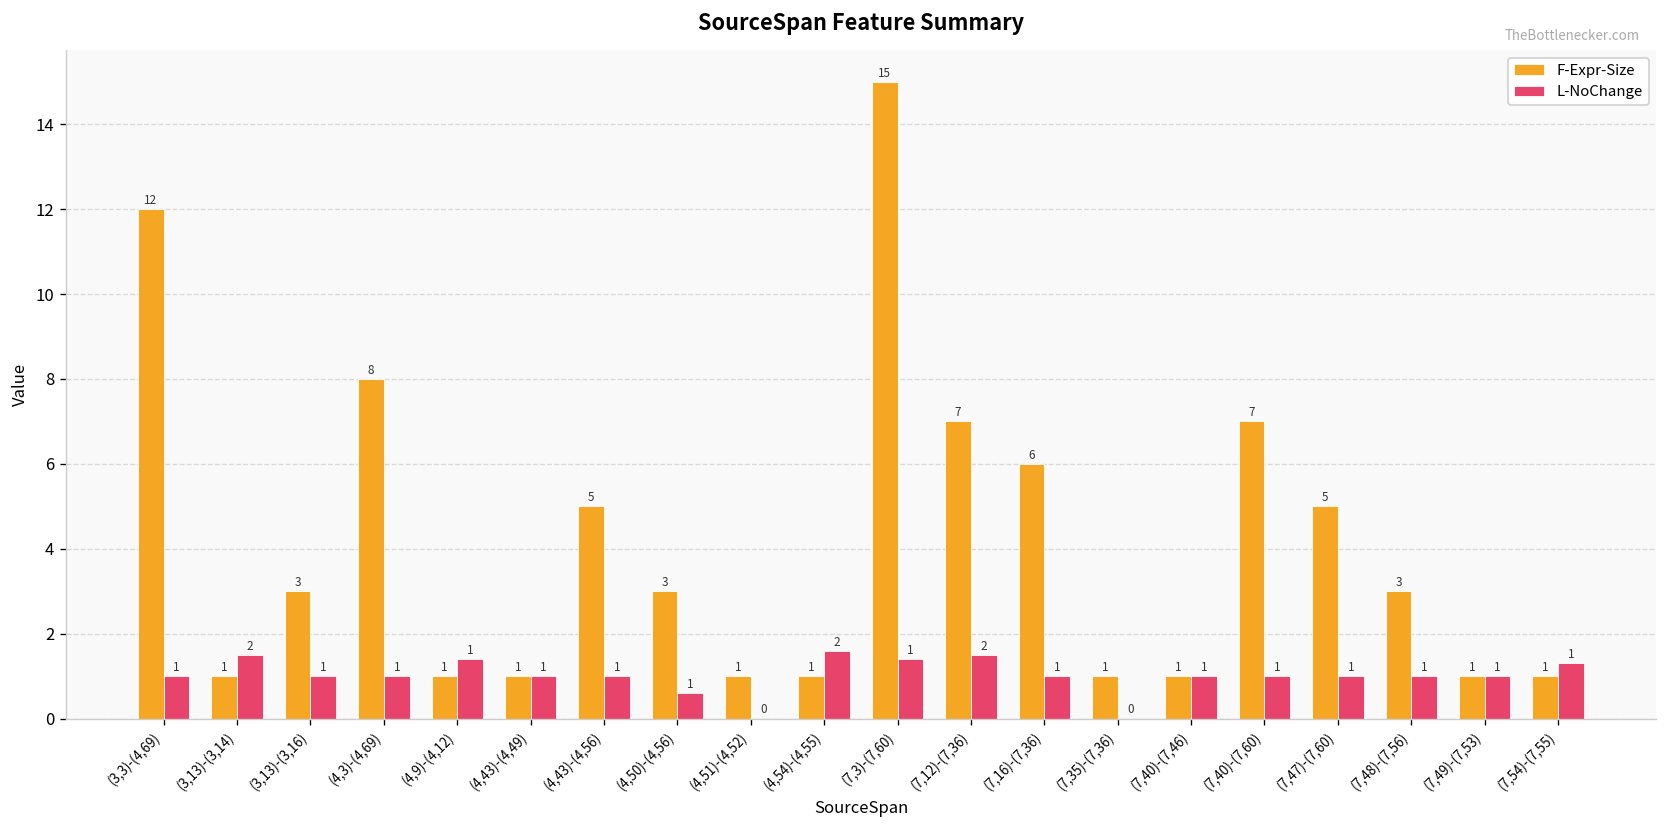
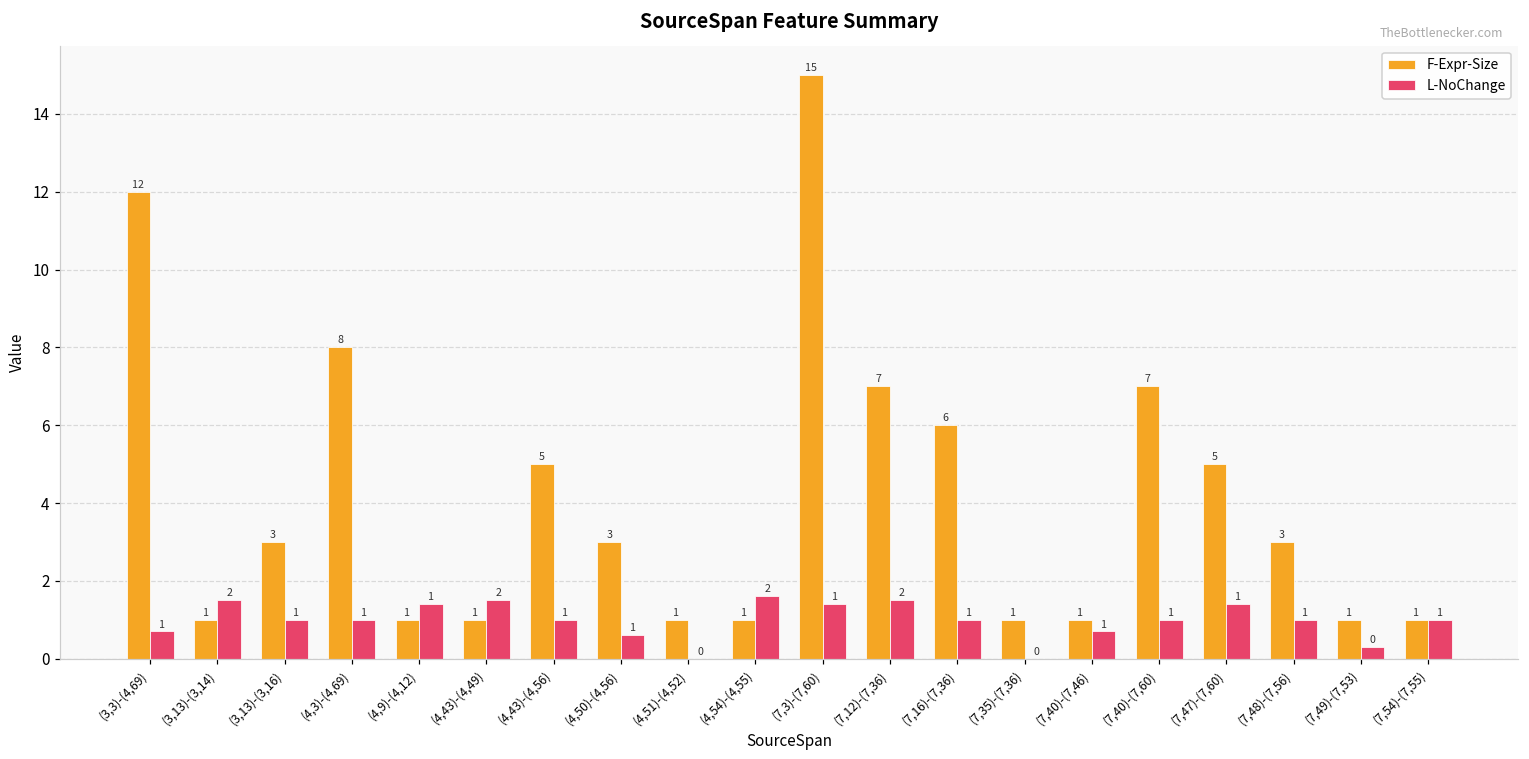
L-NoChange, (3,3)-(4,69): 1.0 -> 0.7
L-NoChange, (4,43)-(4,49): 1 -> 2
L-NoChange, (7,40)-(7,46): 1.0 -> 0.7
L-NoChange, (7,47)-(7,60): 1.0 -> 1.4
L-NoChange, (7,49)-(7,53): 1 -> 0
L-NoChange, (7,54)-(7,55): 1.3 -> 1.0
